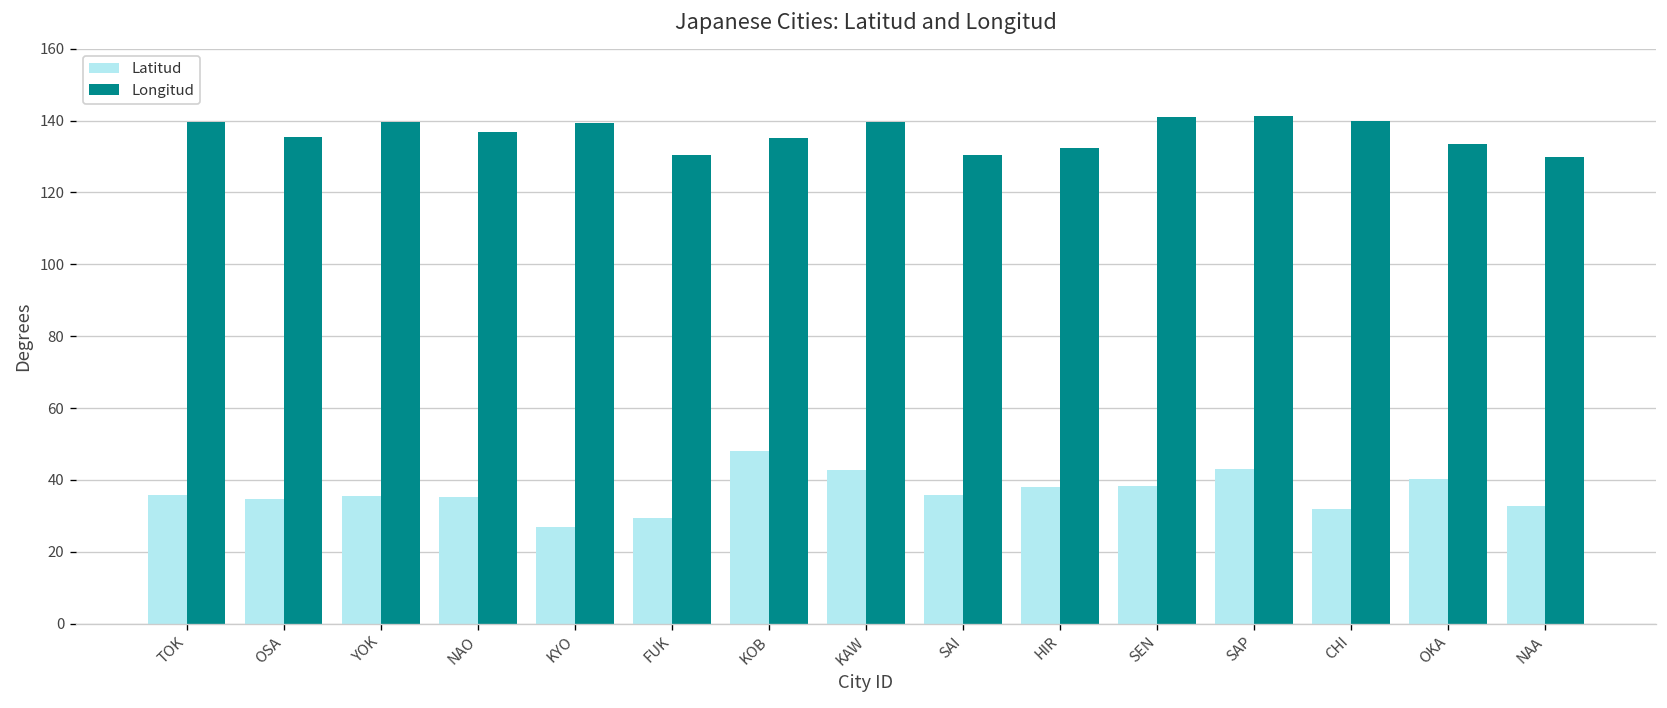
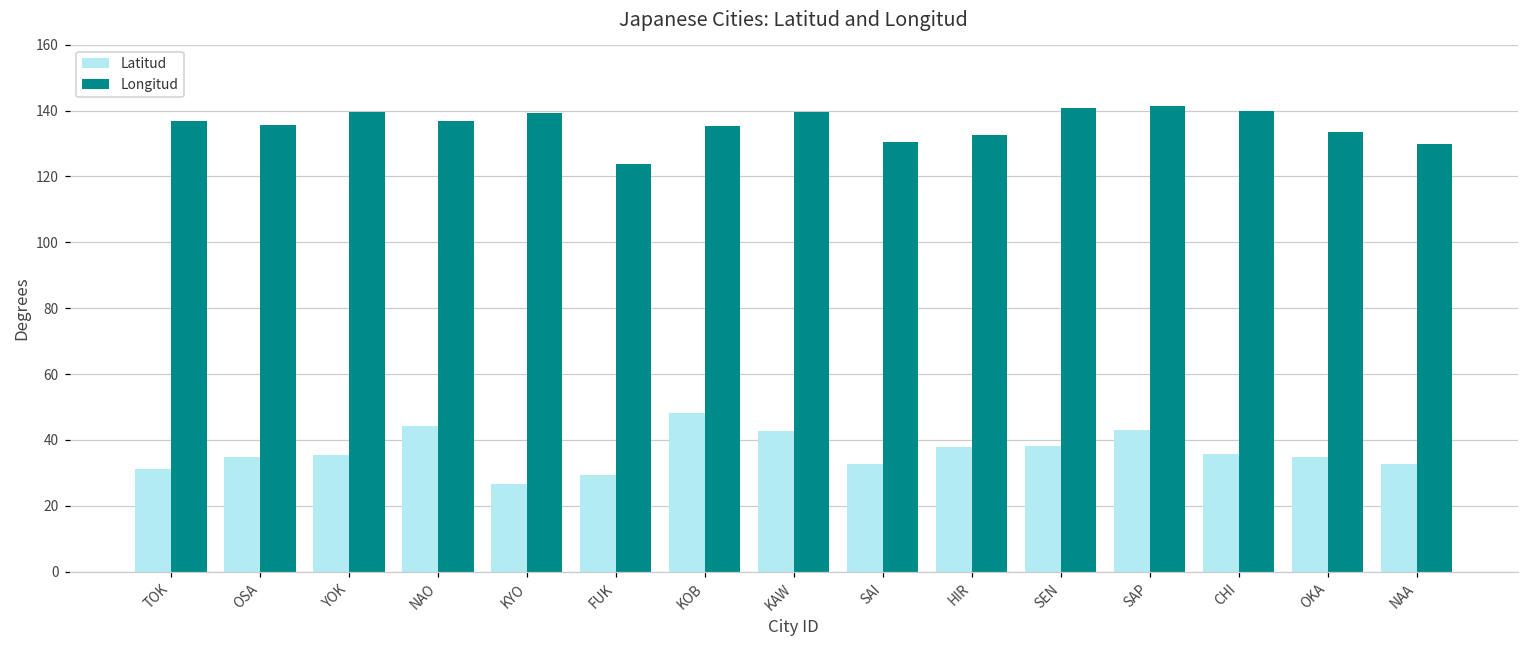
Latitud, TOK: 36 -> 31
Longitud, TOK: 140 -> 137
Latitud, NAO: 35 -> 44
Longitud, FUK: 130 -> 124
Latitud, SAI: 36 -> 33
Latitud, CHI: 32 -> 36
Latitud, OKA: 40 -> 35
